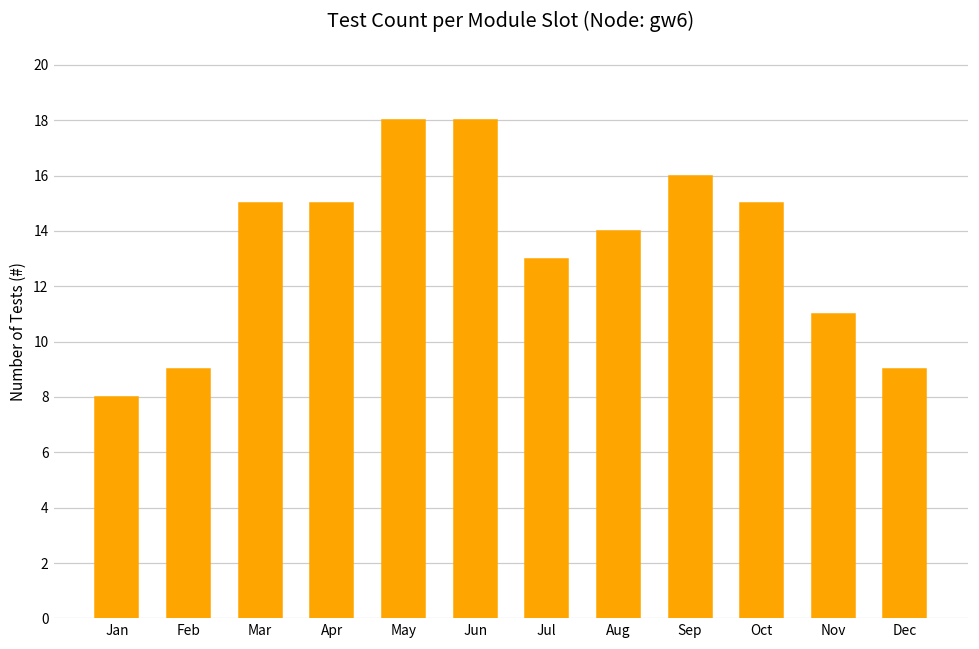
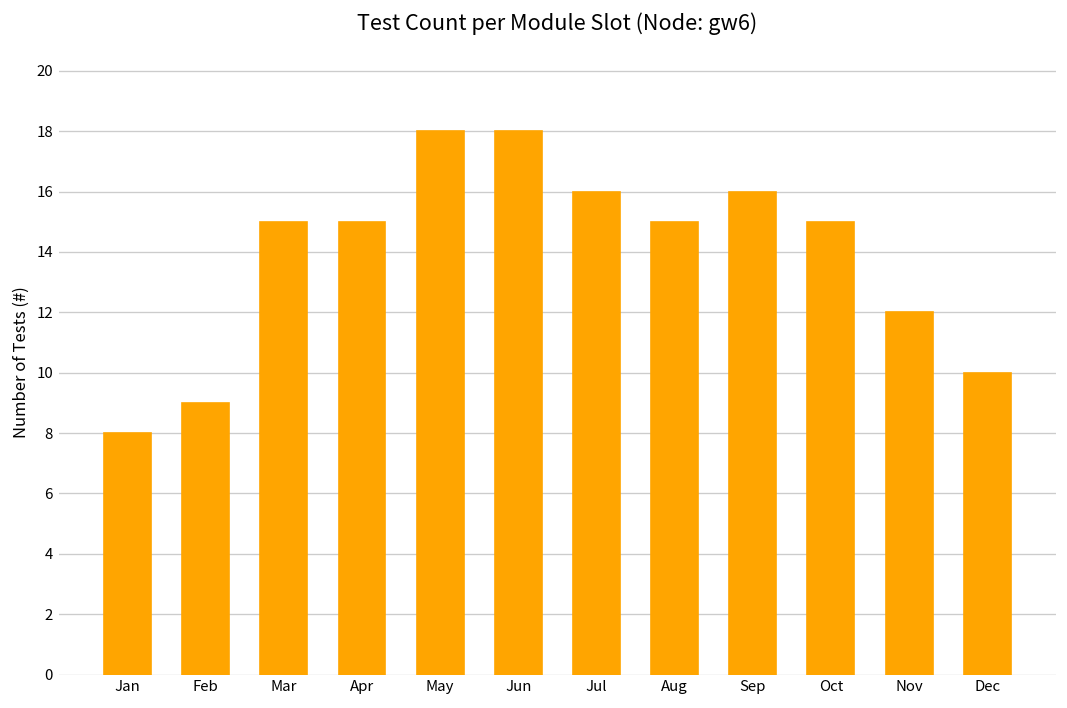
Jul: 13 -> 16
Aug: 14 -> 15
Nov: 11 -> 12
Dec: 9 -> 10
